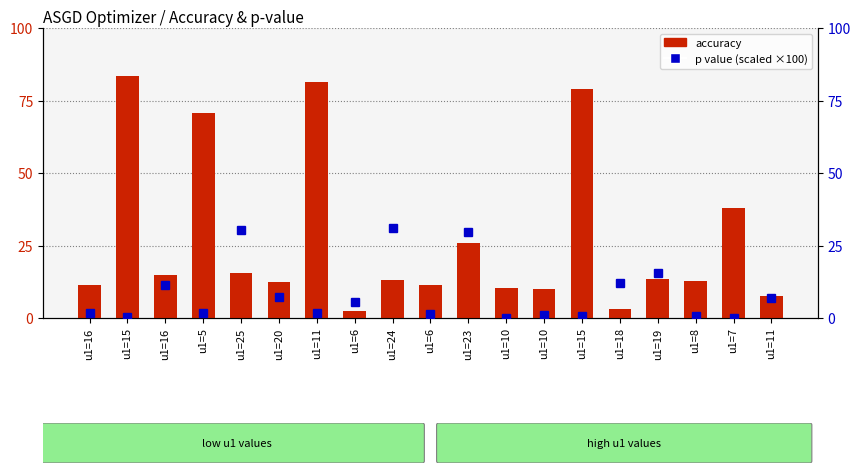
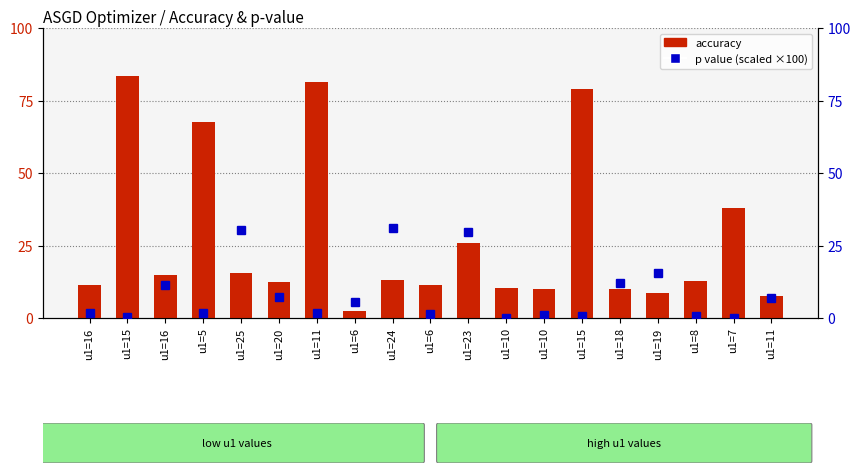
accuracy, u1=5: 71 -> 68
accuracy, u1=18: 3 -> 10
accuracy, u1=19: 14 -> 8
